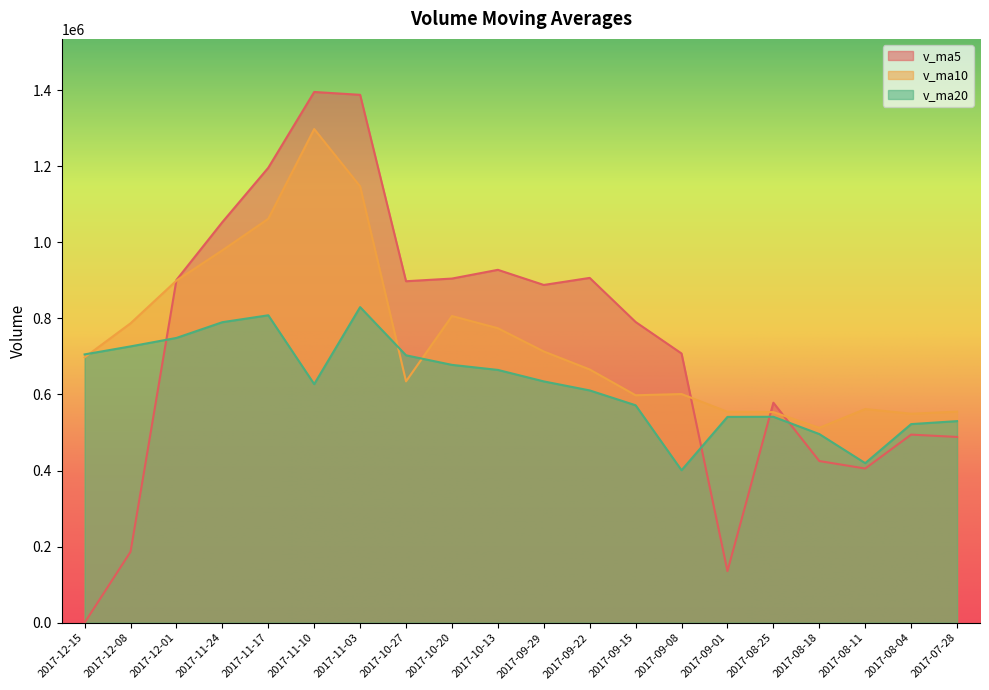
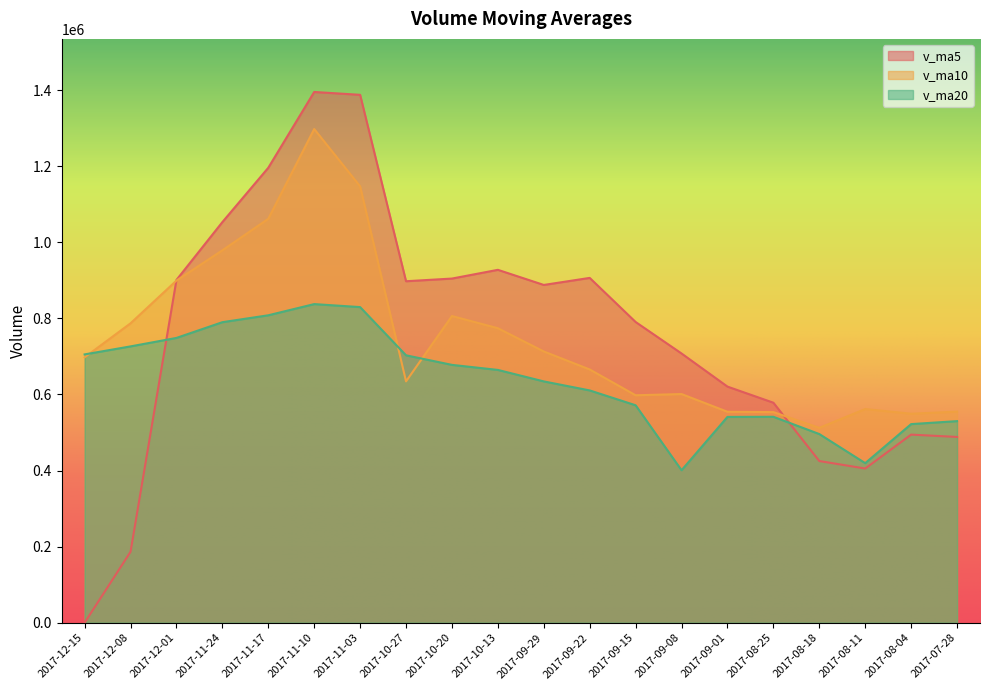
v_ma20, 2017-11-10: 630000 -> 840000
v_ma5, 2017-09-01: 140000 -> 620000
